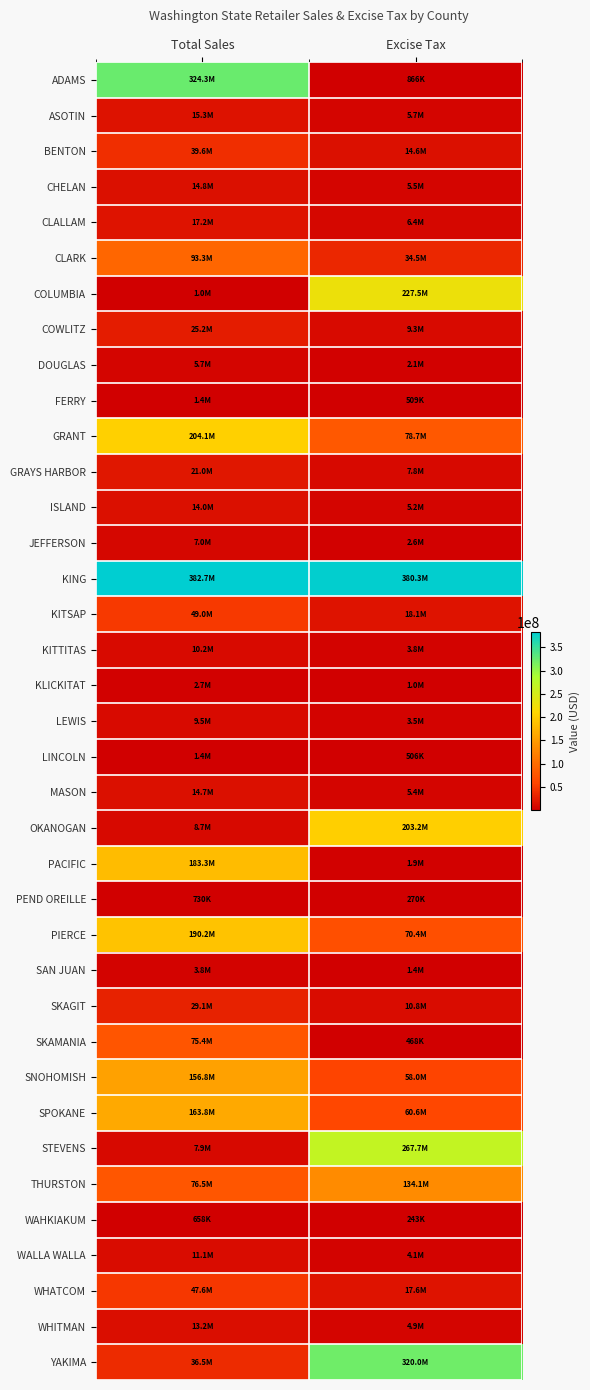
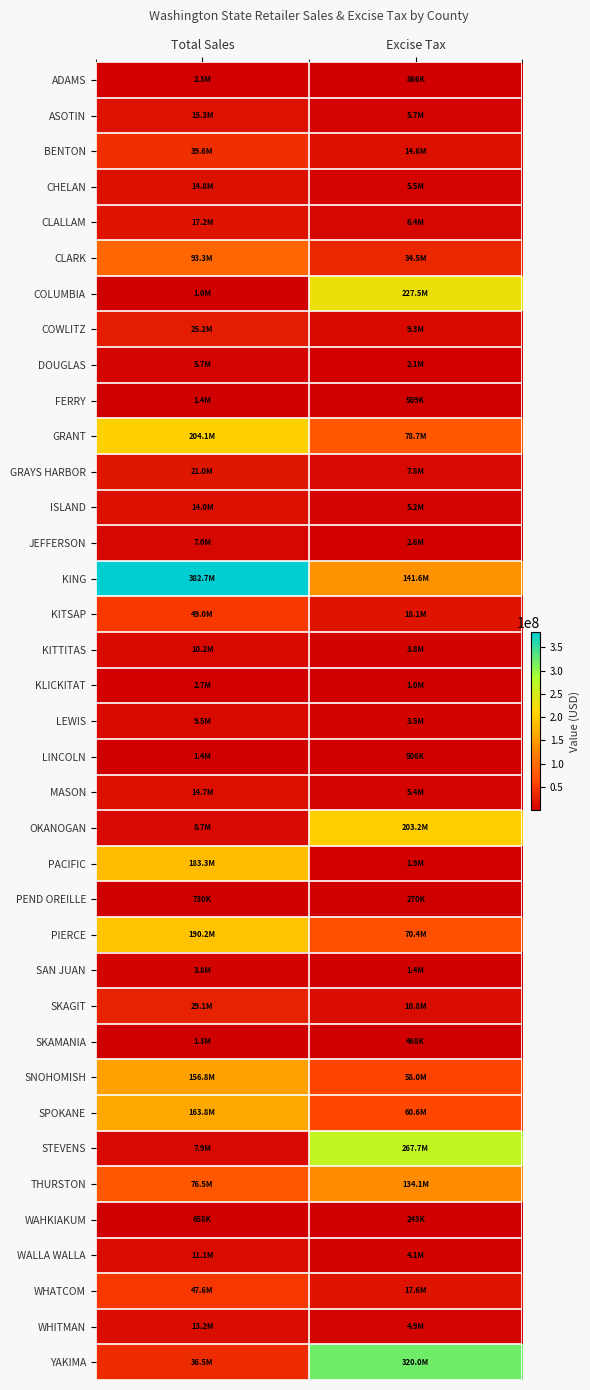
ADAMS, Total Sales: 324.3M -> 2.3M
KING, Excise Tax: 380.3M -> 141.6M
SKAMANIA, Total Sales: 75.4M -> 1.3M
